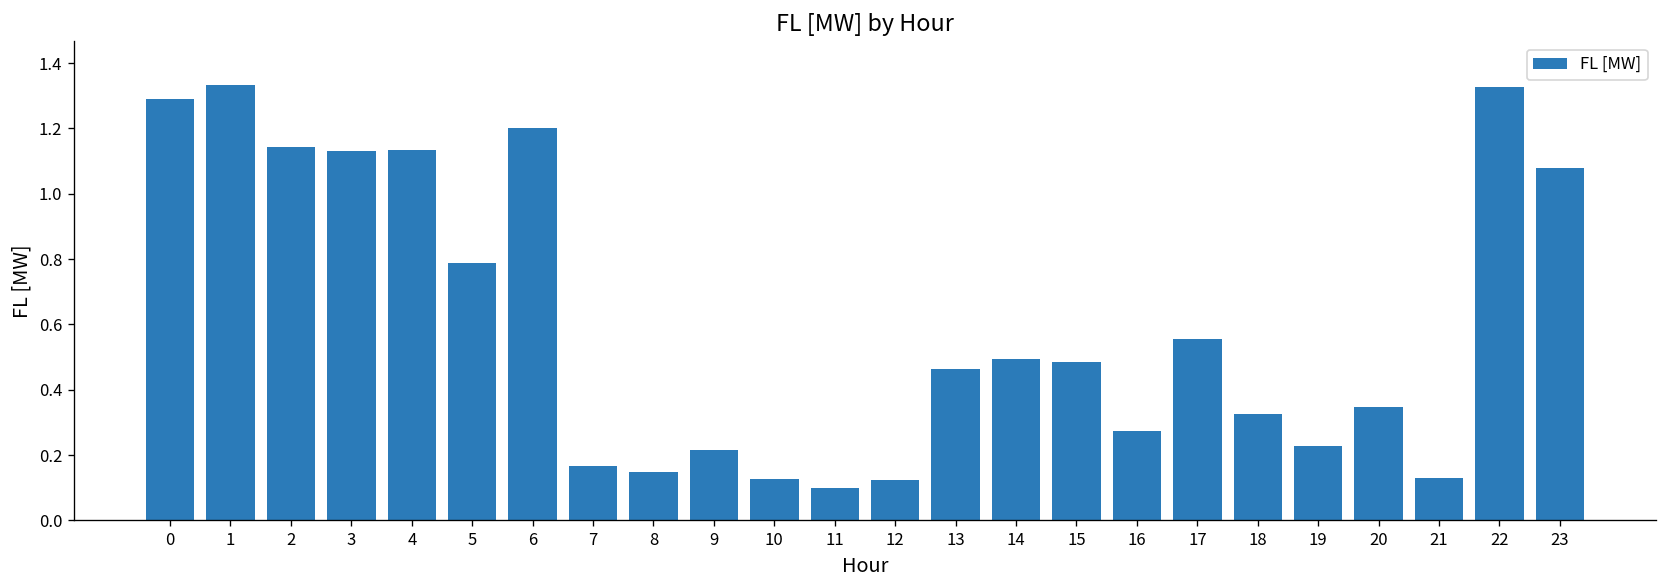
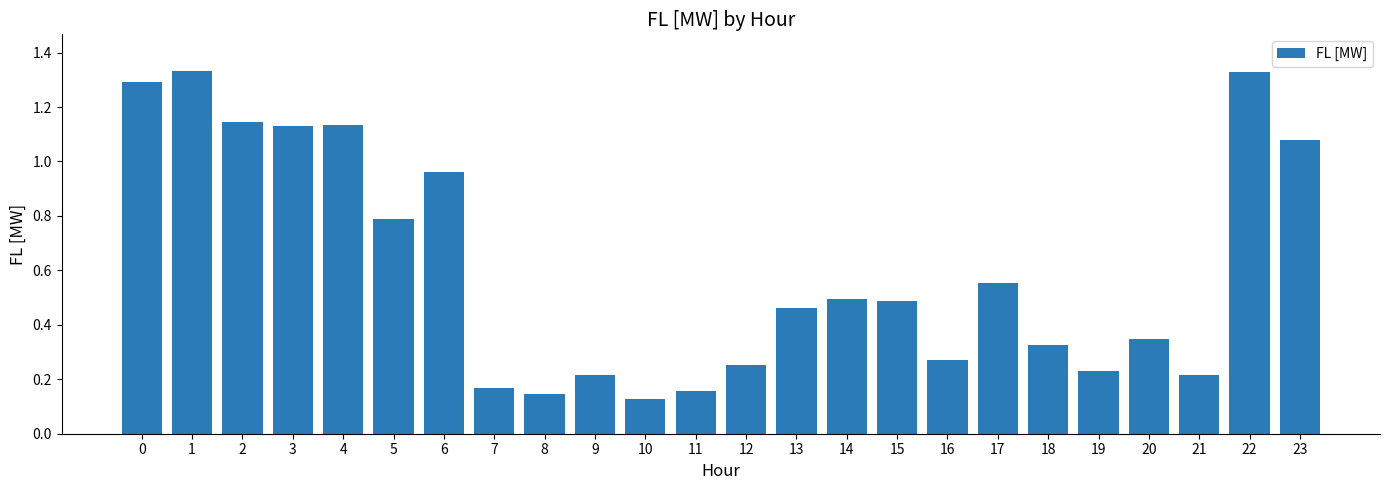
6: 1.20 -> 0.96
11: 0.10 -> 0.16
12: 0.13 -> 0.25
21: 0.13 -> 0.21
